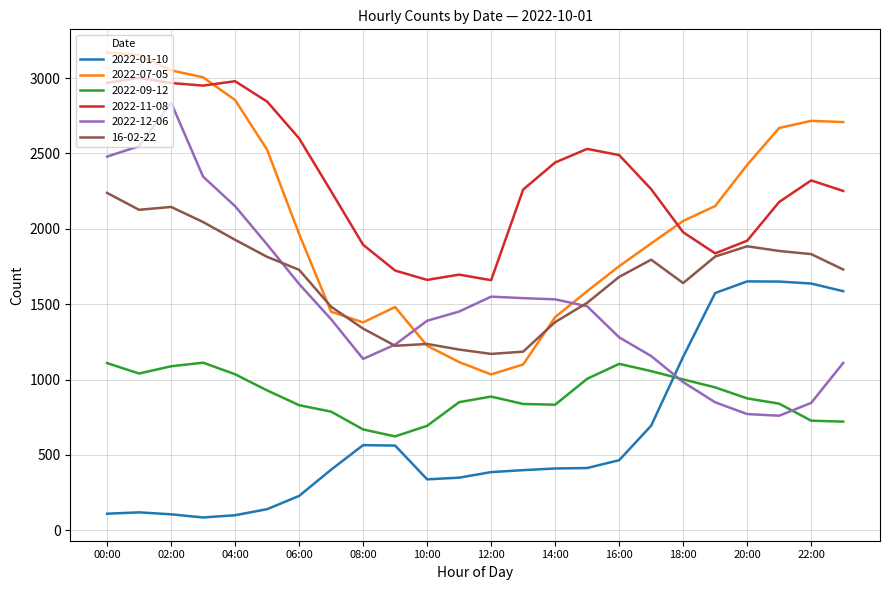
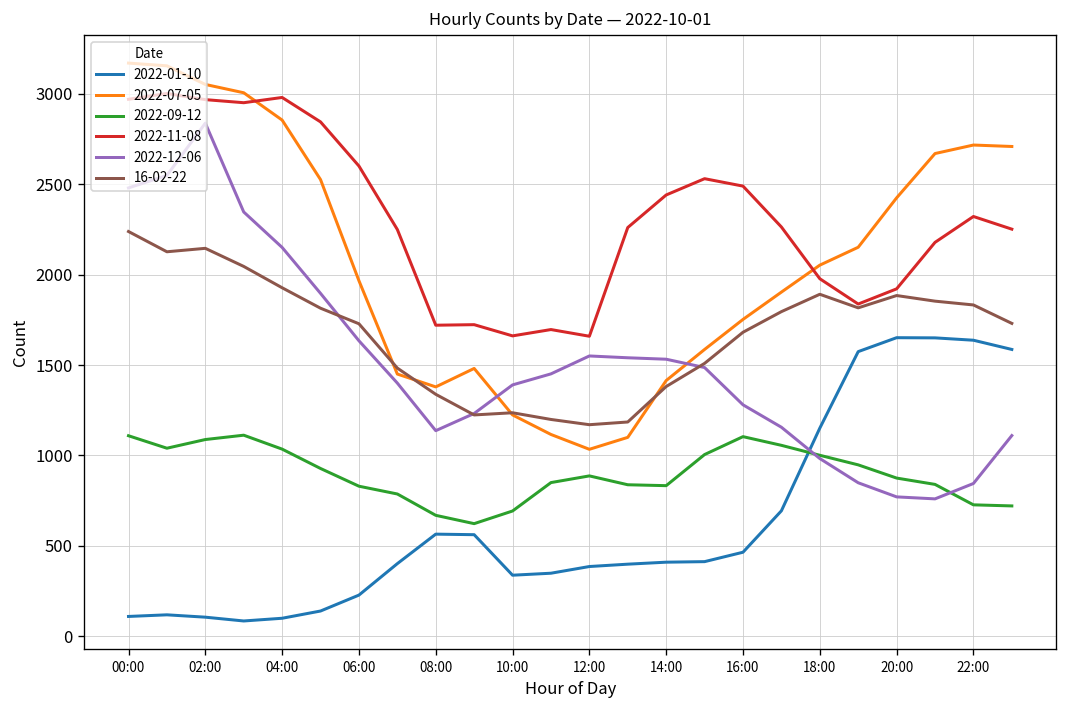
2022-11-08, 08:00: 1890 -> 1720
16-02-22, 18:00: 1640 -> 1890
